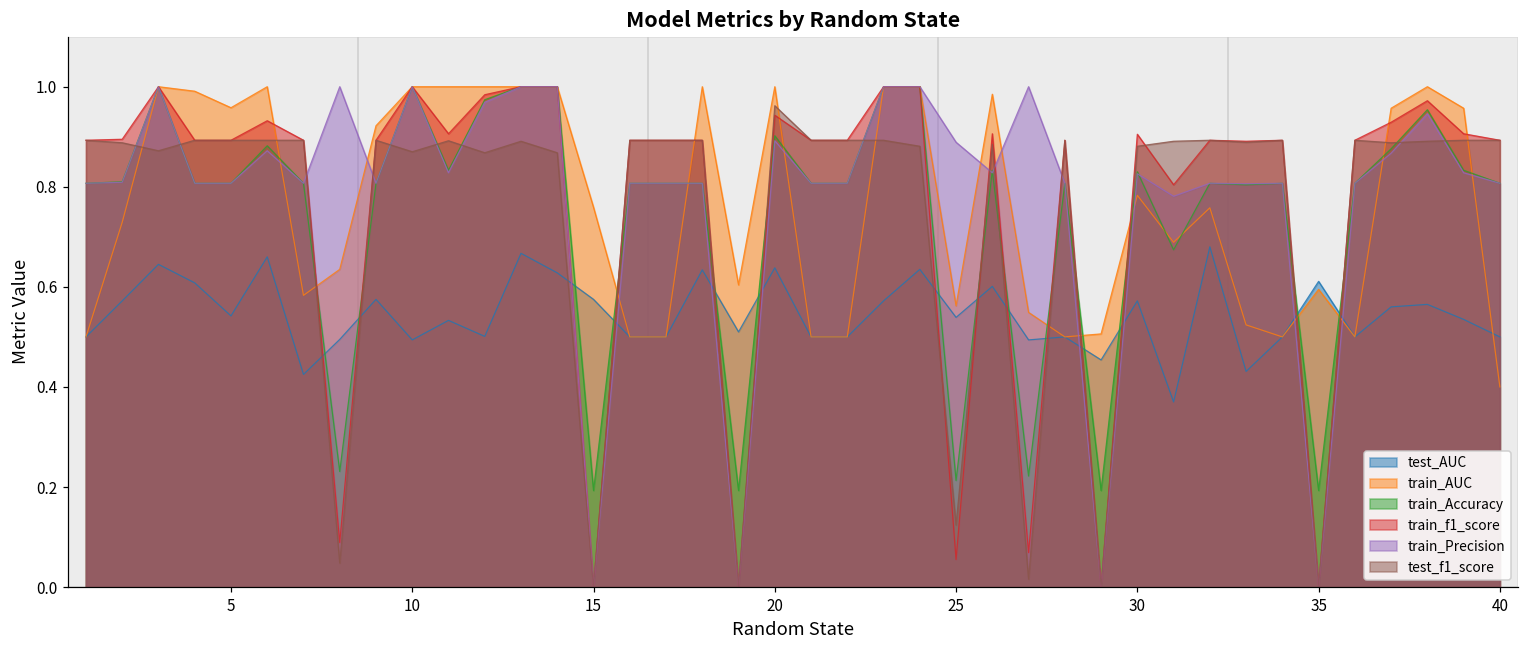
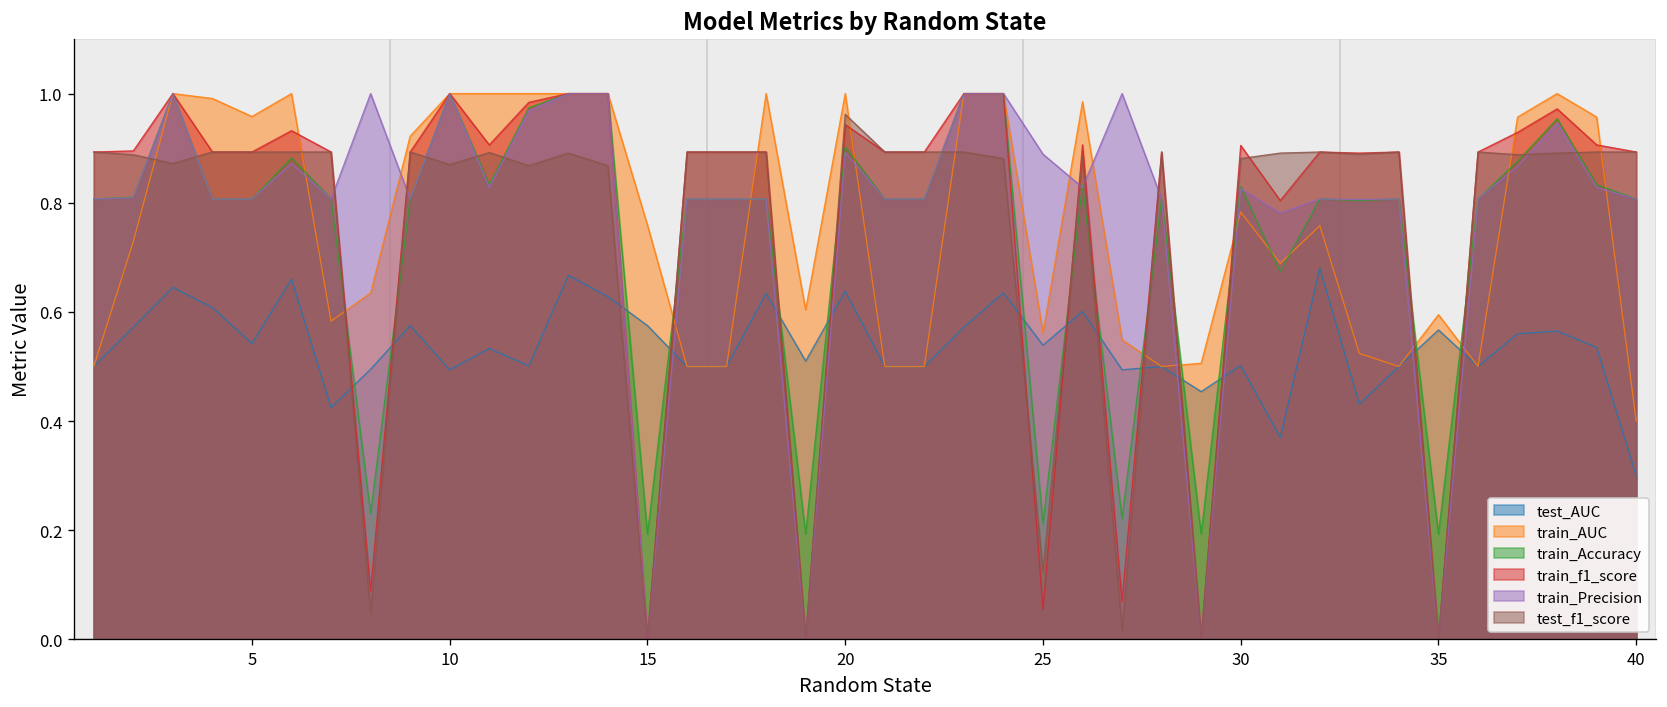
test_AUC, 30: 0.57 -> 0.50
test_AUC, 35: 0.61 -> 0.57
test_AUC, 40: 0.5 -> 0.3
